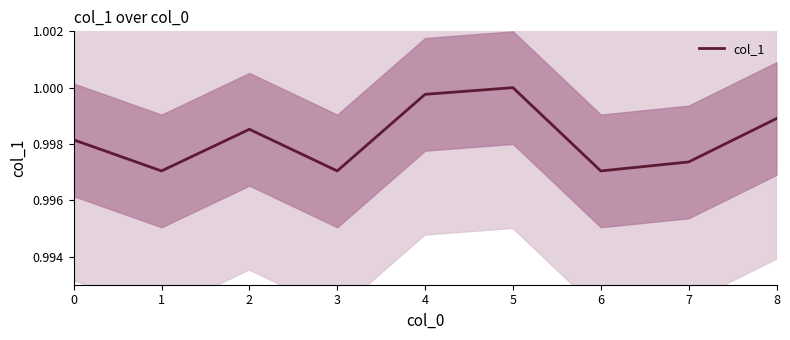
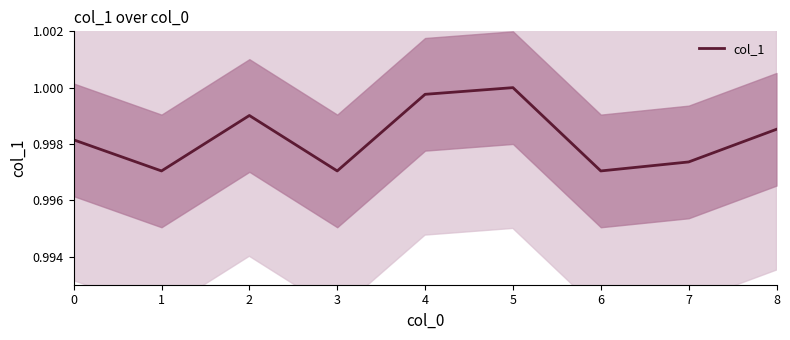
col_1, 2: 0.9985 -> 0.9990
col_1, 8: 0.9989 -> 0.9985
